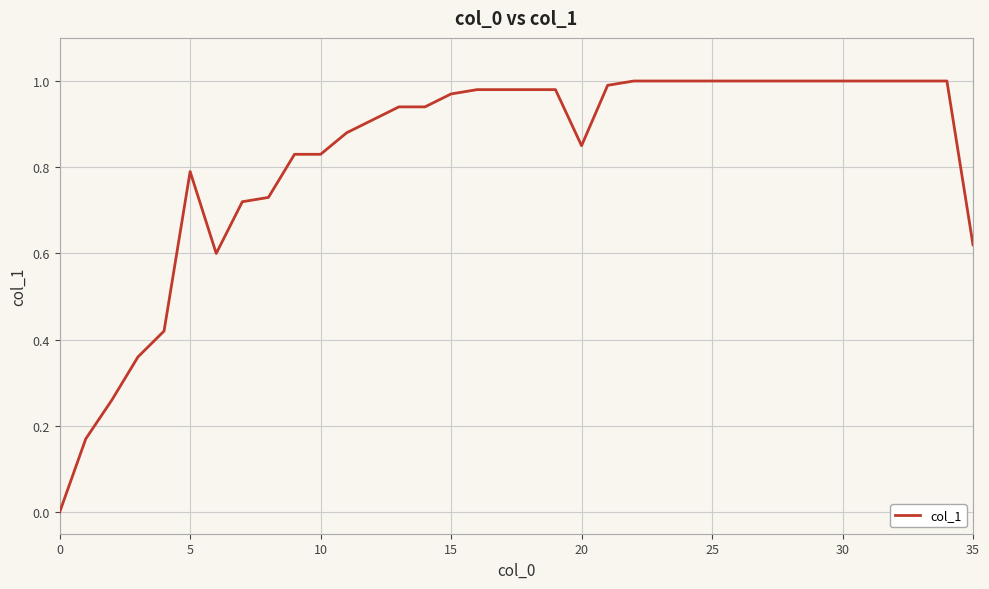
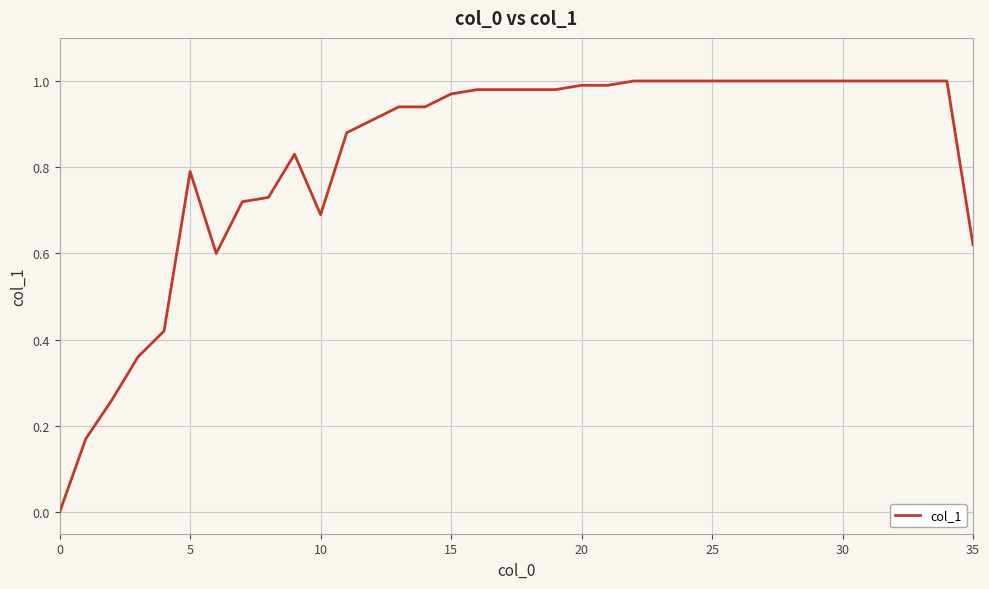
10: 0.83 -> 0.69
20: 0.85 -> 0.99
